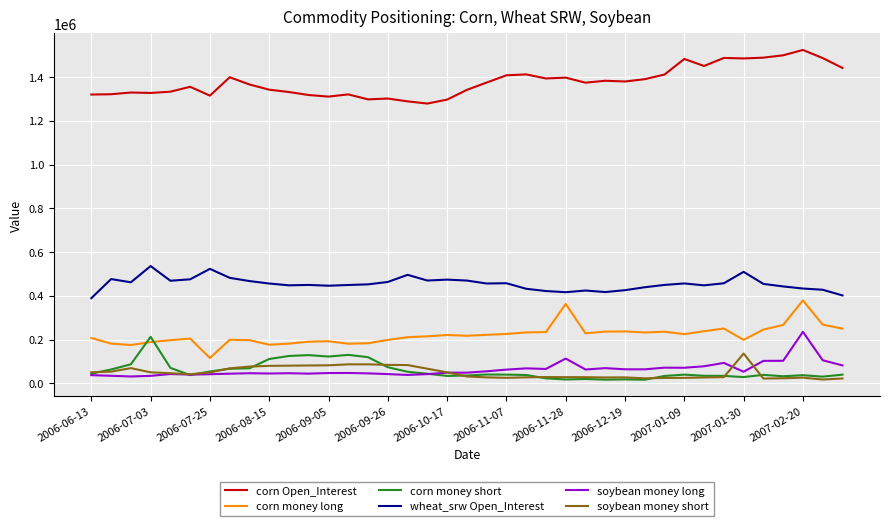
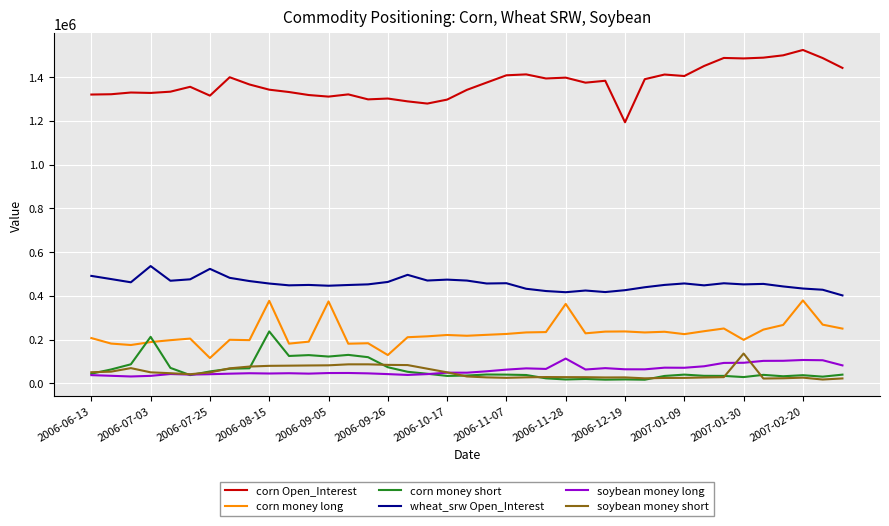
wheat_srw Open_Interest, 2006-06-13: 390000 -> 490000
corn money long, 2006-08-15: 180000 -> 380000
corn money short, 2006-08-15: 110000 -> 240000
corn money long, 2006-09-05: 190000 -> 370000
corn money long, 2006-09-26: 200000 -> 130000
corn Open_Interest, 2006-12-19: 1380000 -> 1190000
corn Open_Interest, 2007-01-09: 1480000 -> 1400000
wheat_srw Open_Interest, 2007-01-30: 510000 -> 450000
soybean money long, 2007-01-30: 50000 -> 90000
soybean money long, 2007-02-20: 240000 -> 110000
